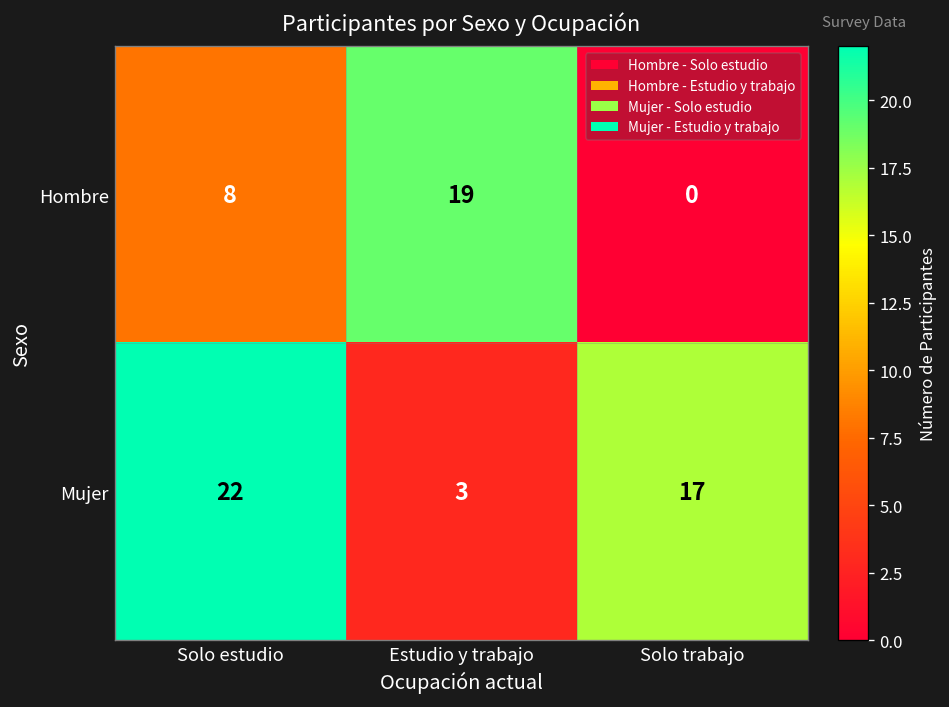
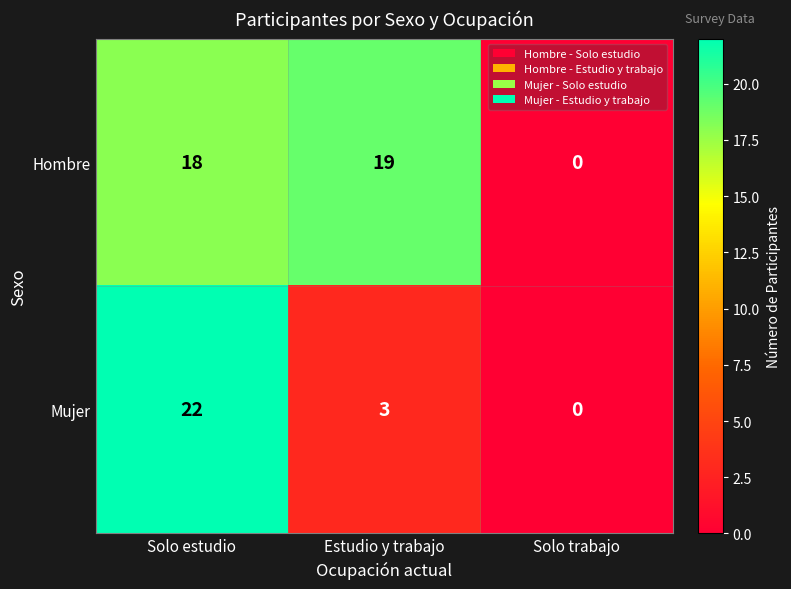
Hombre, Solo estudio: 8 -> 18
Mujer, Solo trabajo: 17 -> 0
